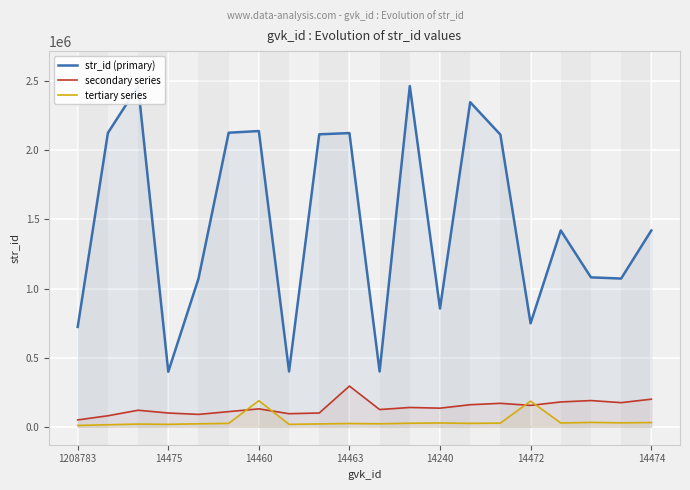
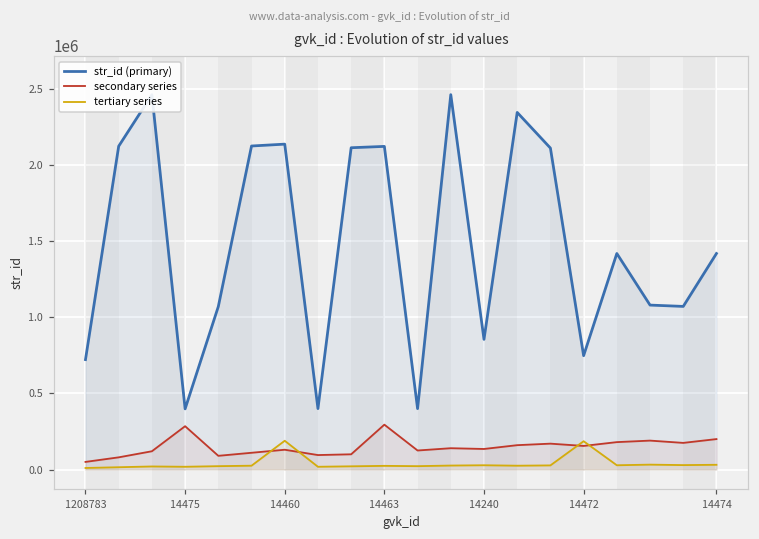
secondary series, 14475: 100000 -> 280000
